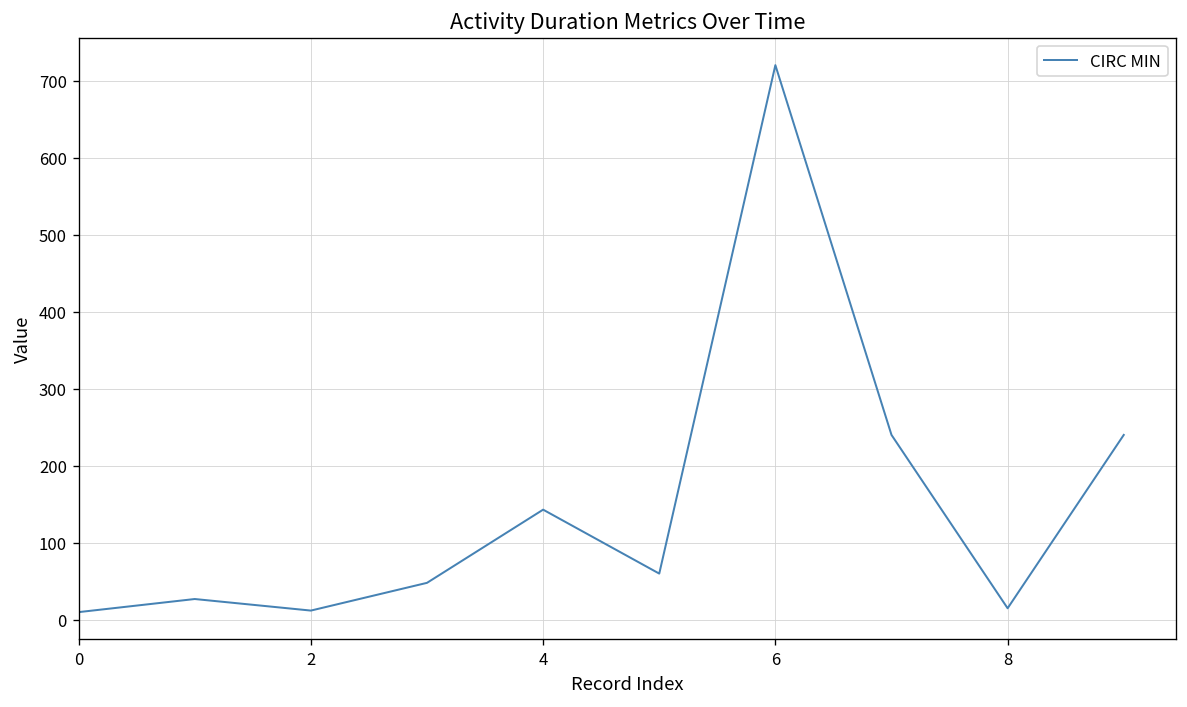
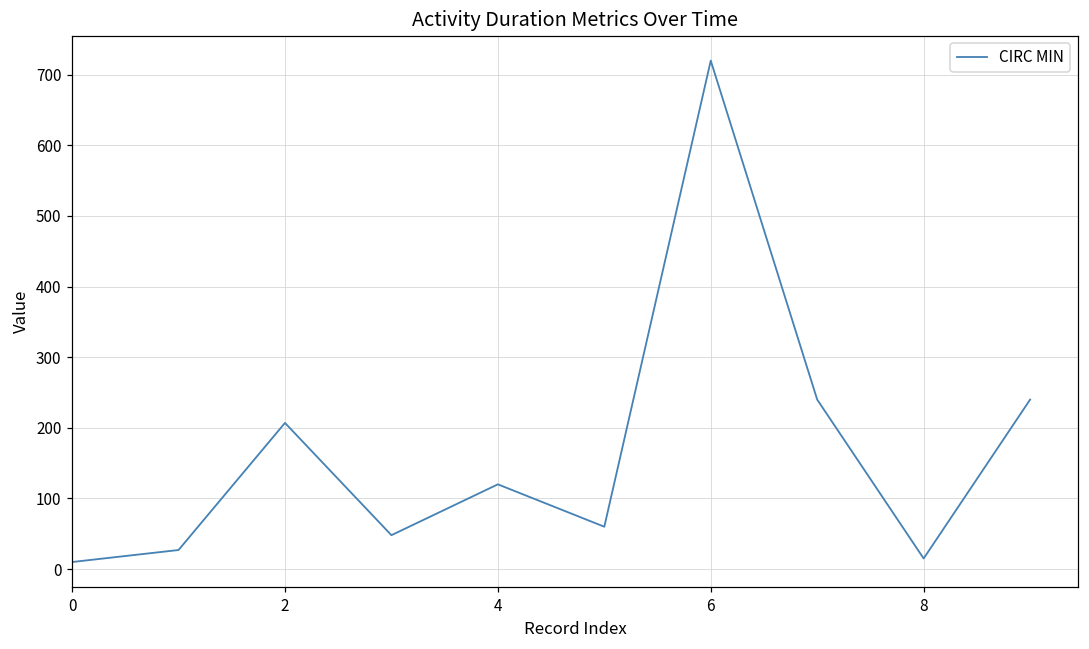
2: 10 -> 210
4: 140 -> 120
